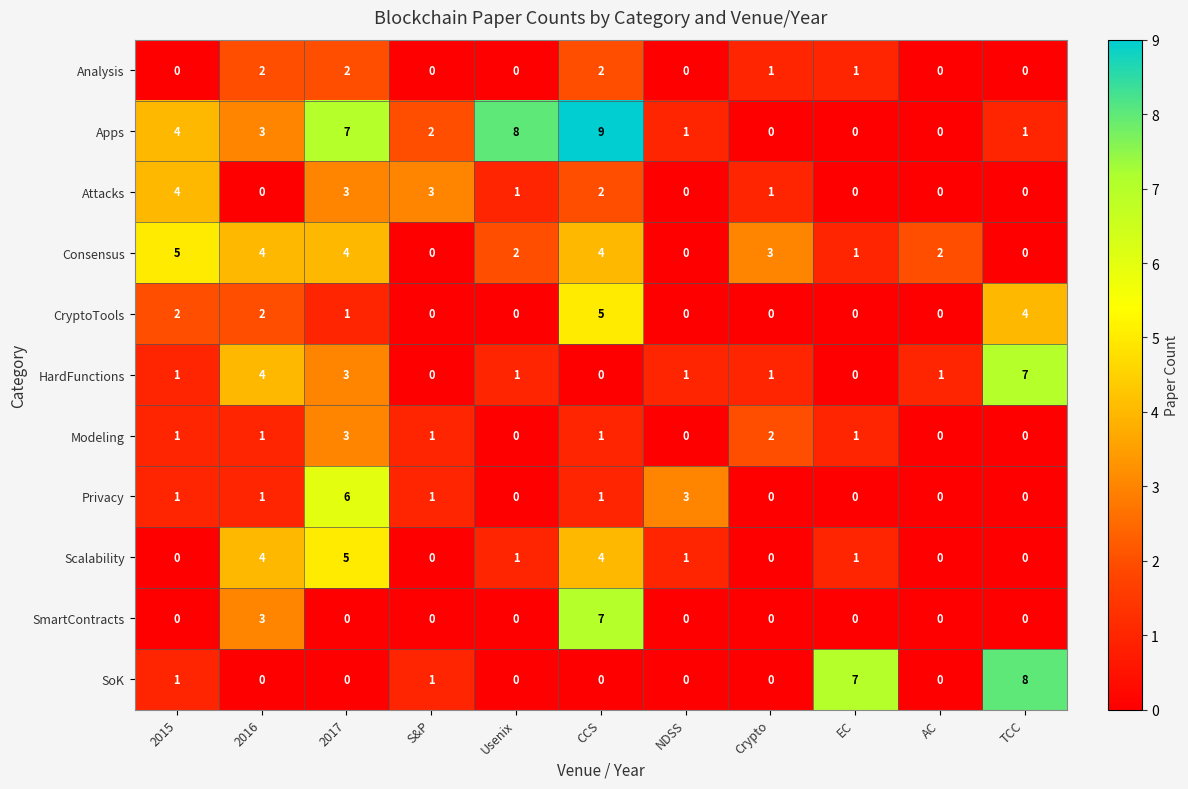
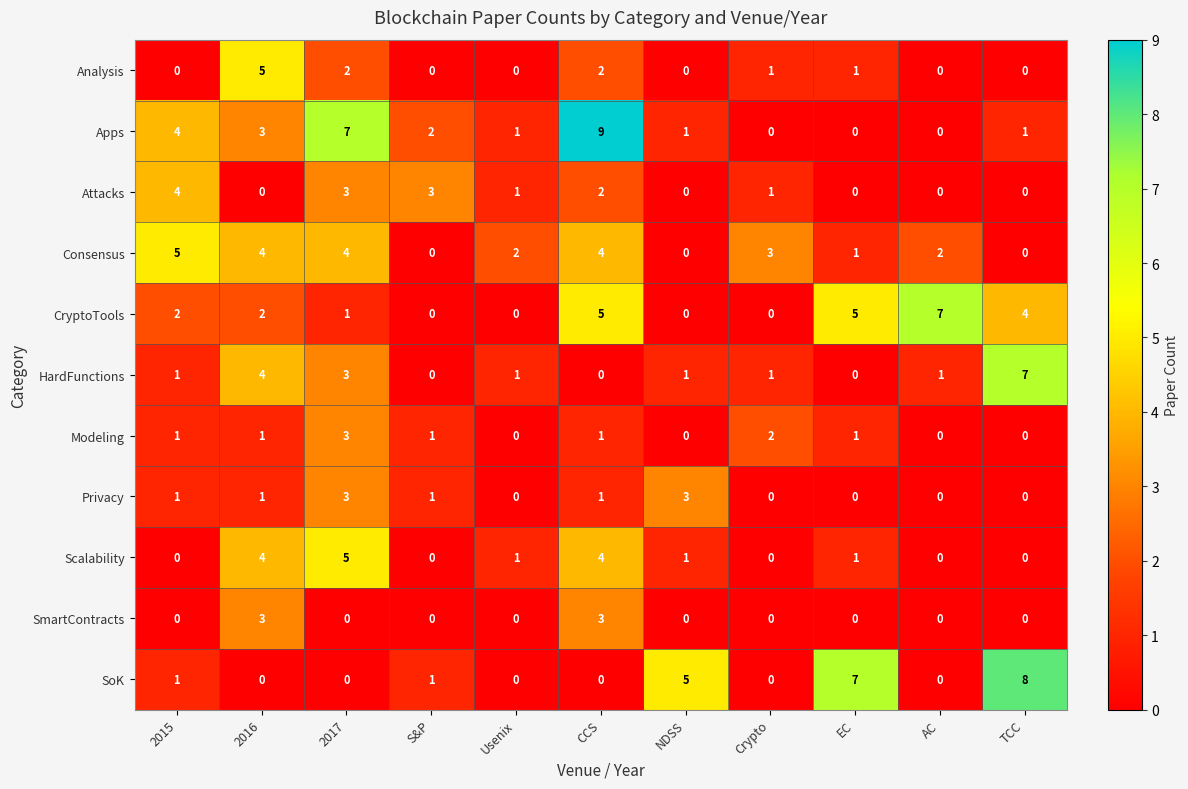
Analysis, 2016: 2 -> 5
Apps, Usenix: 8 -> 1
CryptoTools, EC: 0 -> 5
CryptoTools, AC: 0 -> 7
Privacy, 2017: 6 -> 3
SmartContracts, CCS: 7 -> 3
SoK, NDSS: 0 -> 5
